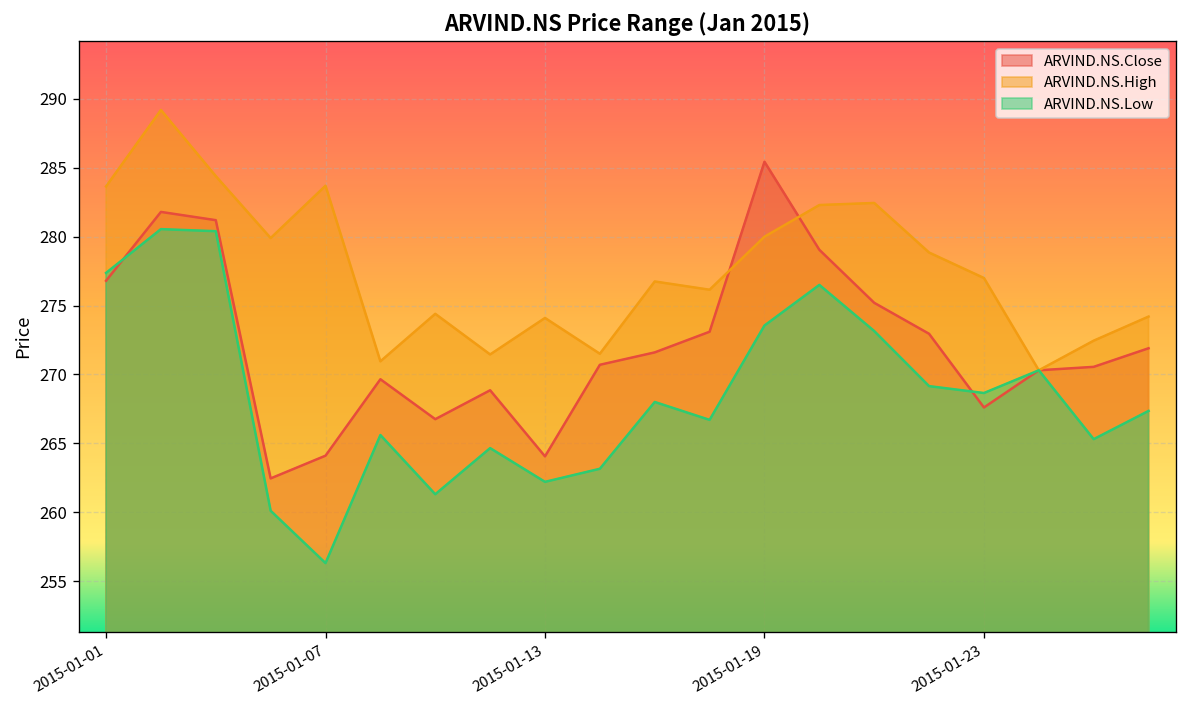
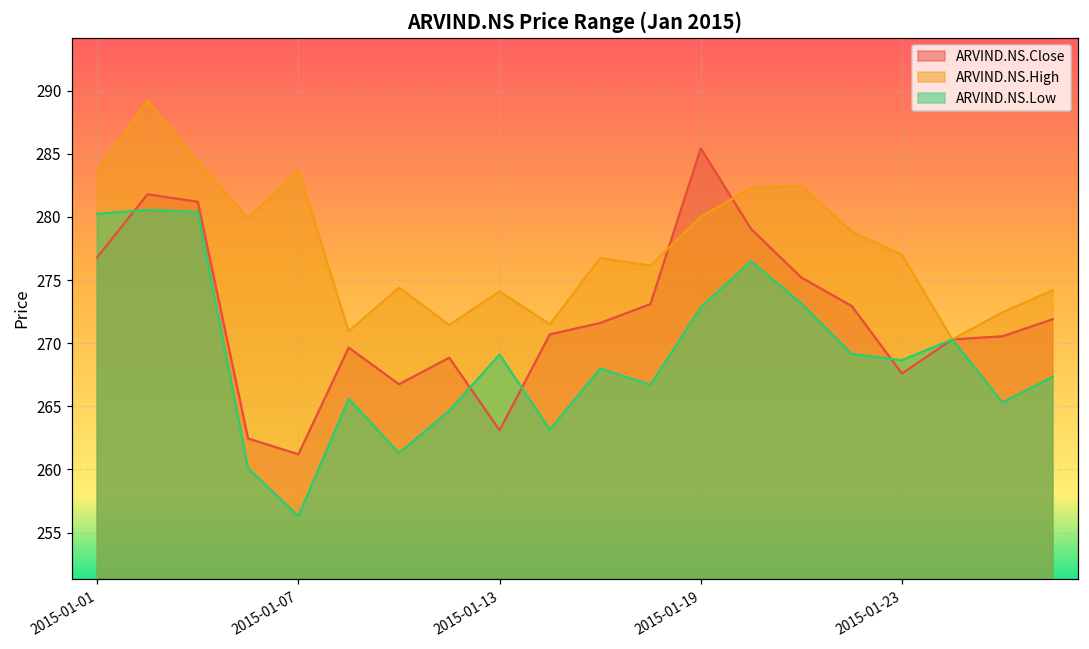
ARVIND.NS.Low, 2015-01-01: 277.4 -> 280.3
ARVIND.NS.Close, 2015-01-07: 264.1 -> 261.2
ARVIND.NS.Close, 2015-01-13: 264.1 -> 263.1
ARVIND.NS.Low, 2015-01-13: 262.2 -> 269.1
ARVIND.NS.Low, 2015-01-19: 273.6 -> 272.8
